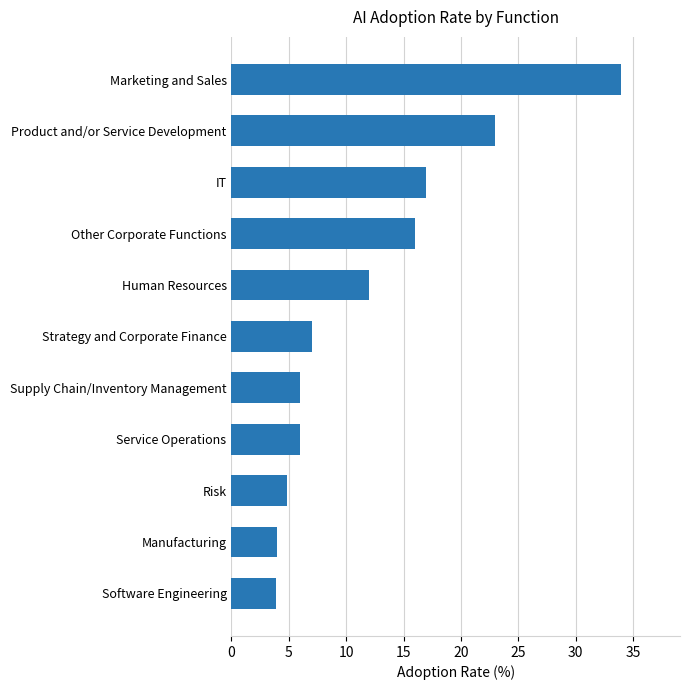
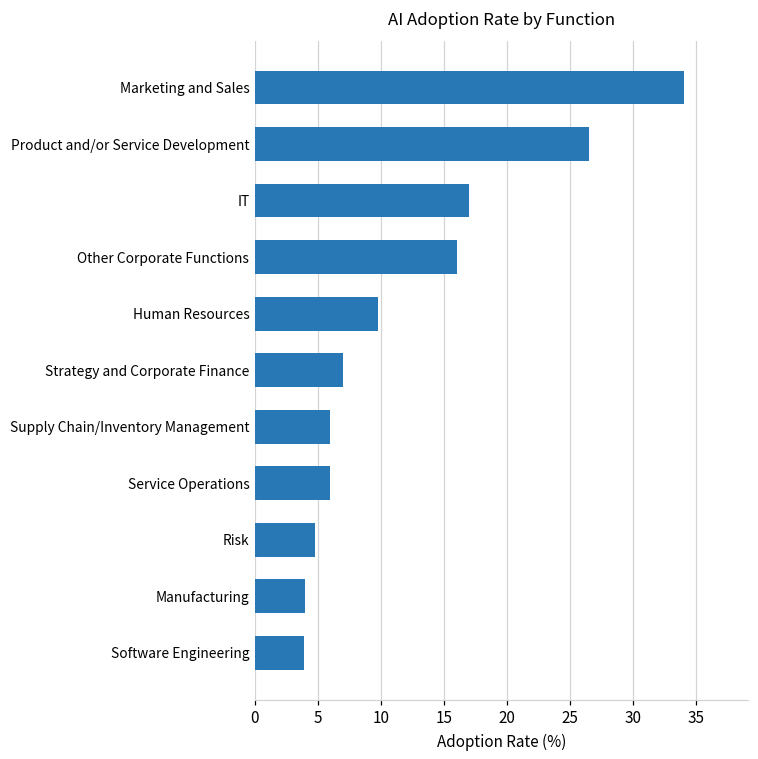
Product and/or Service Development: 23.0 -> 26.5
Human Resources: 12.0 -> 9.8
